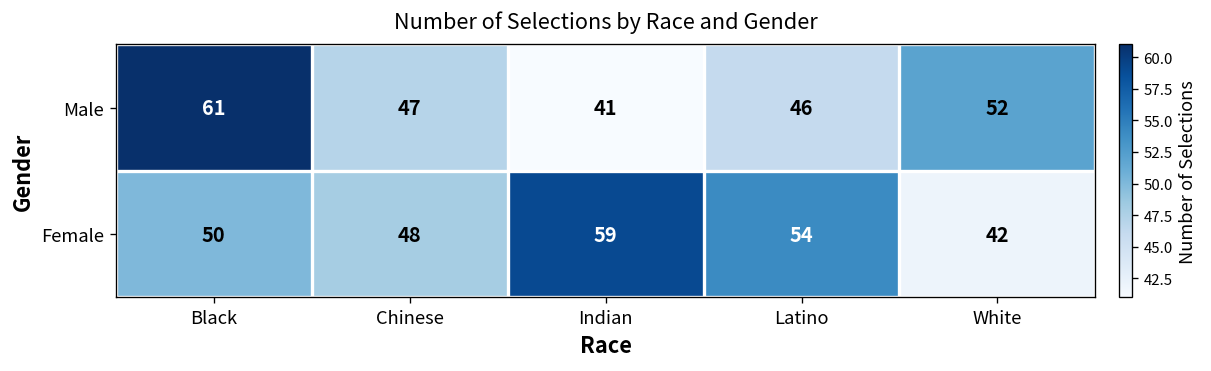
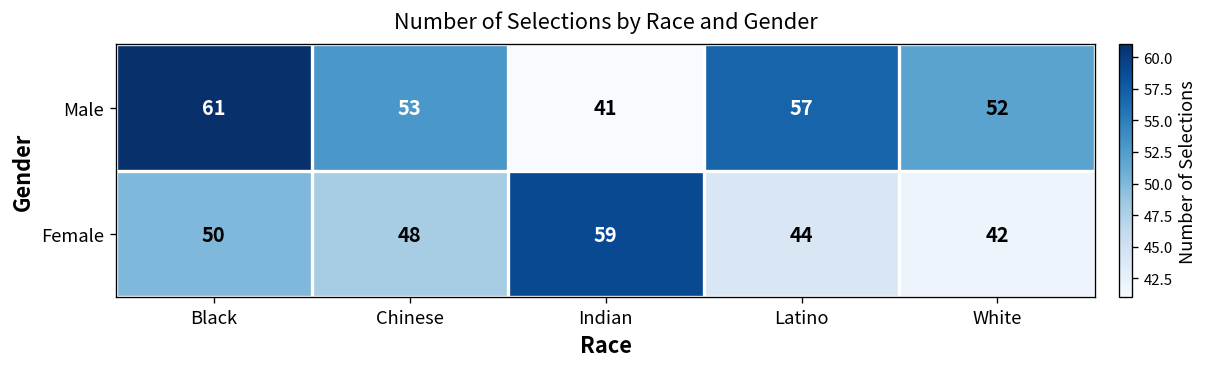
Male, Chinese: 47 -> 53
Male, Latino: 46 -> 57
Female, Latino: 54 -> 44
